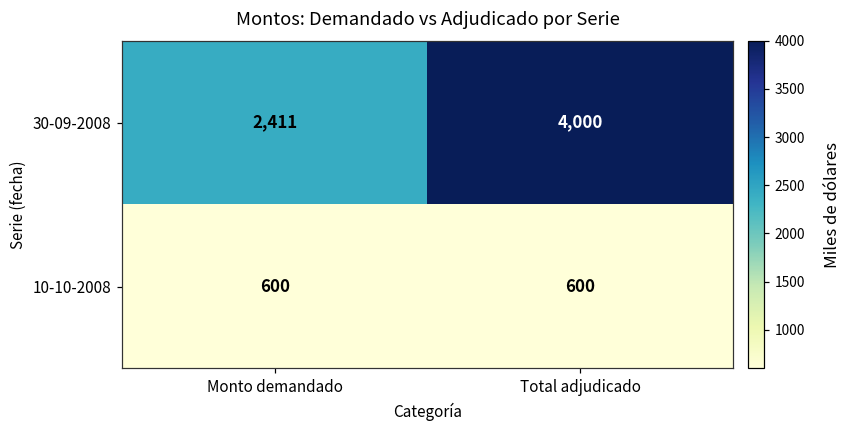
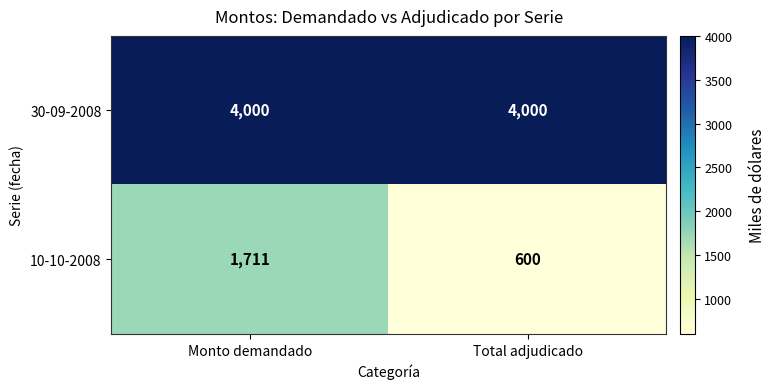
30-09-2008, Monto demandado: 2,411 -> 4,000
10-10-2008, Monto demandado: 600 -> 1,711
